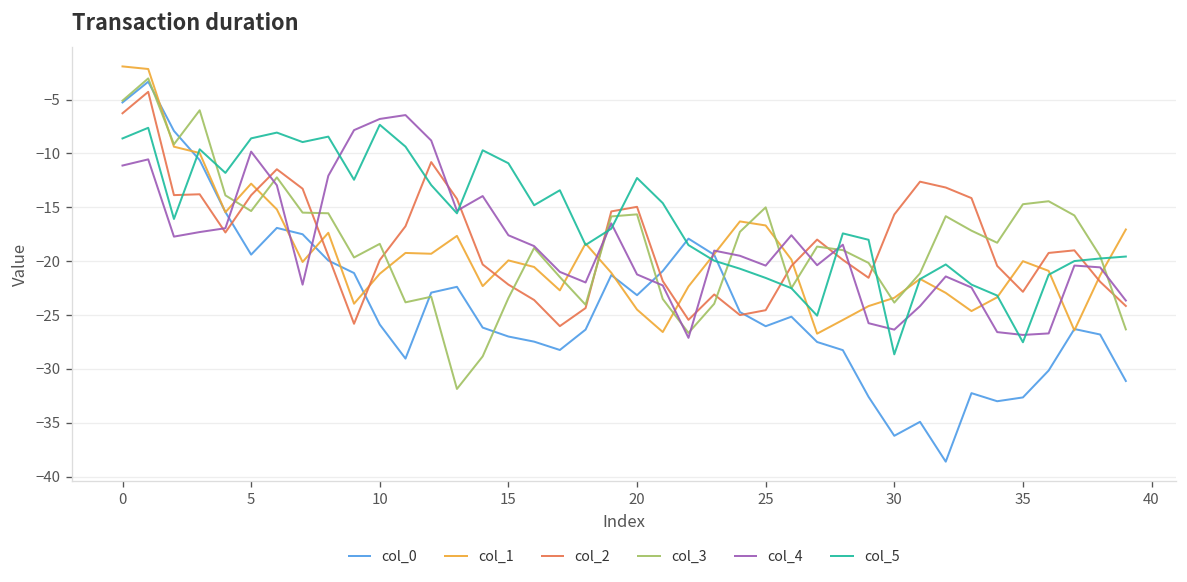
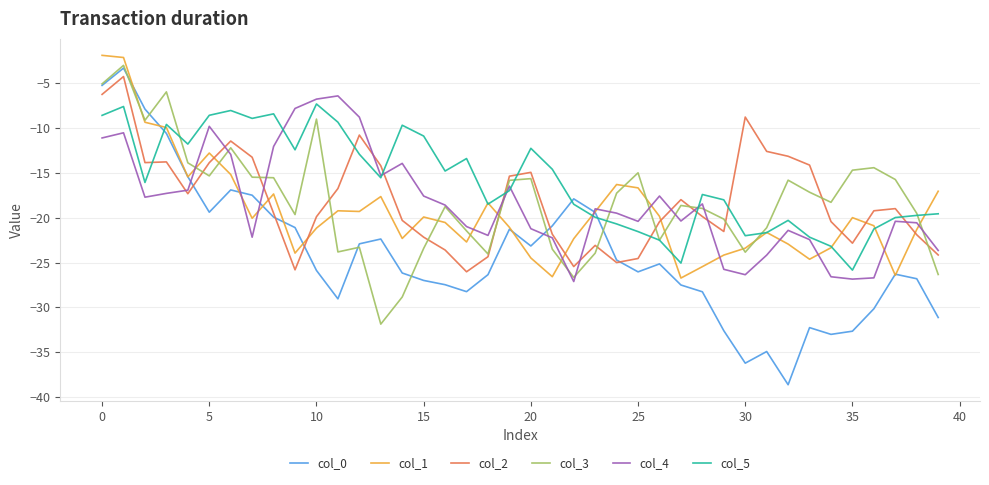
col_3, 10: -18 -> -9
col_2, 30: -16 -> -9
col_5, 30: -29 -> -22
col_5, 35: -28 -> -26
